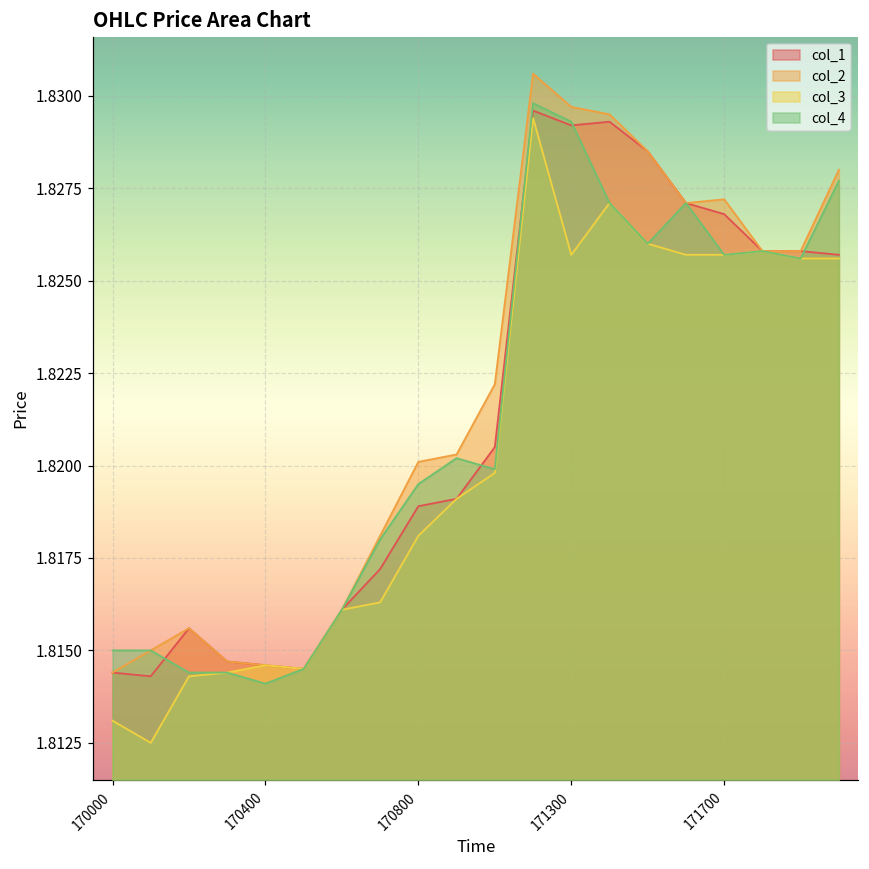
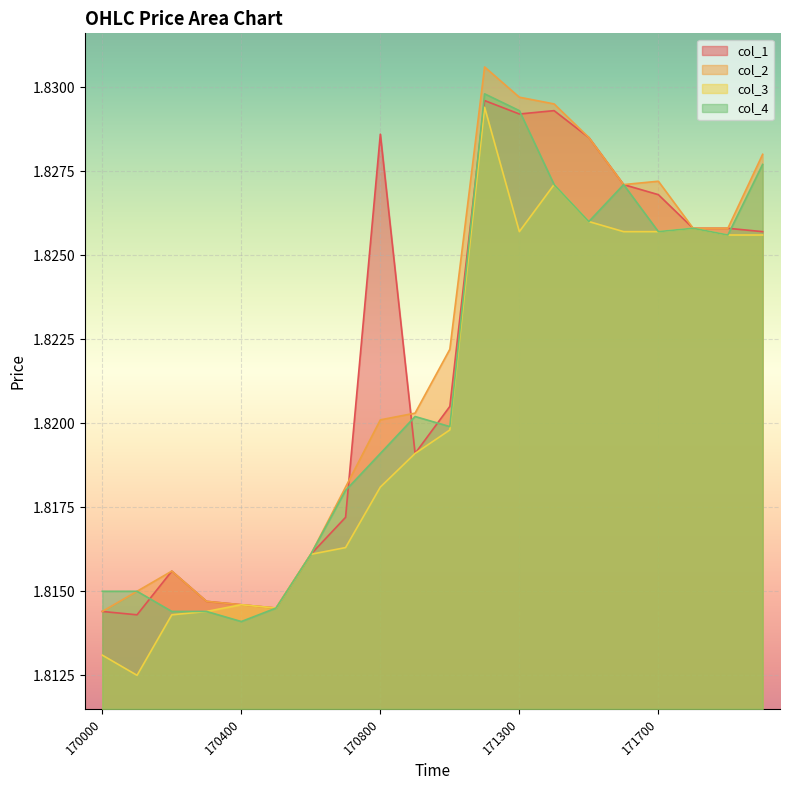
col_1, 170800: 1.8189 -> 1.8286
col_4, 170800: 1.8195 -> 1.8191
